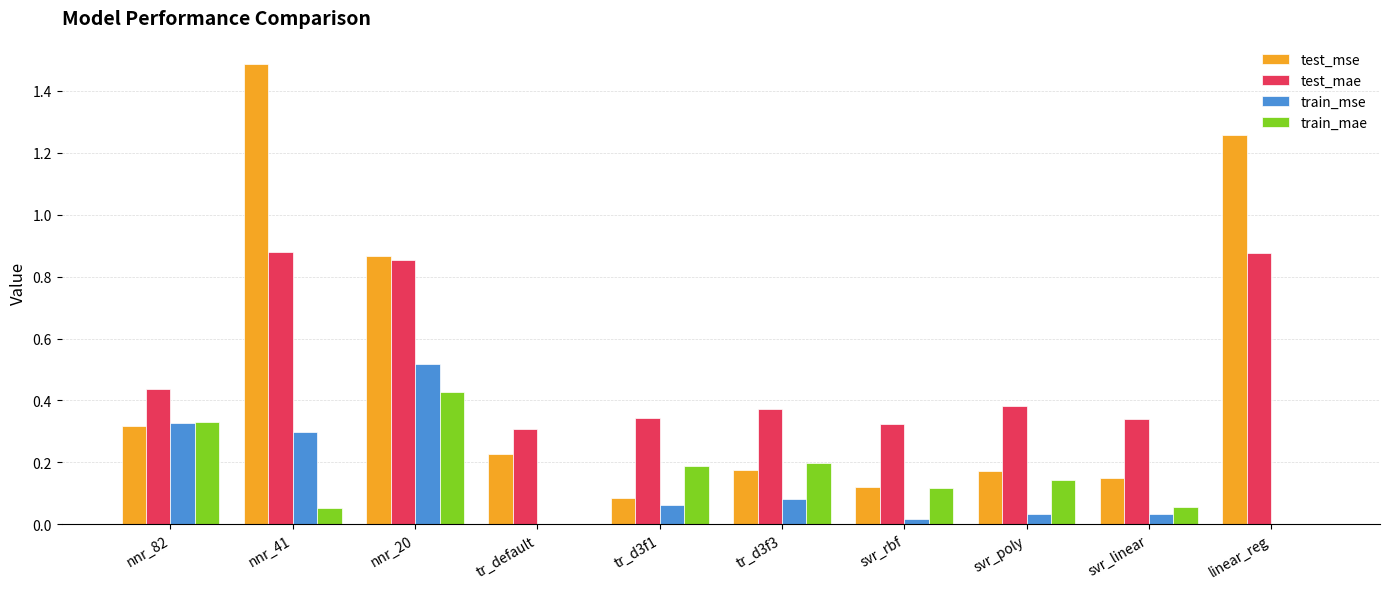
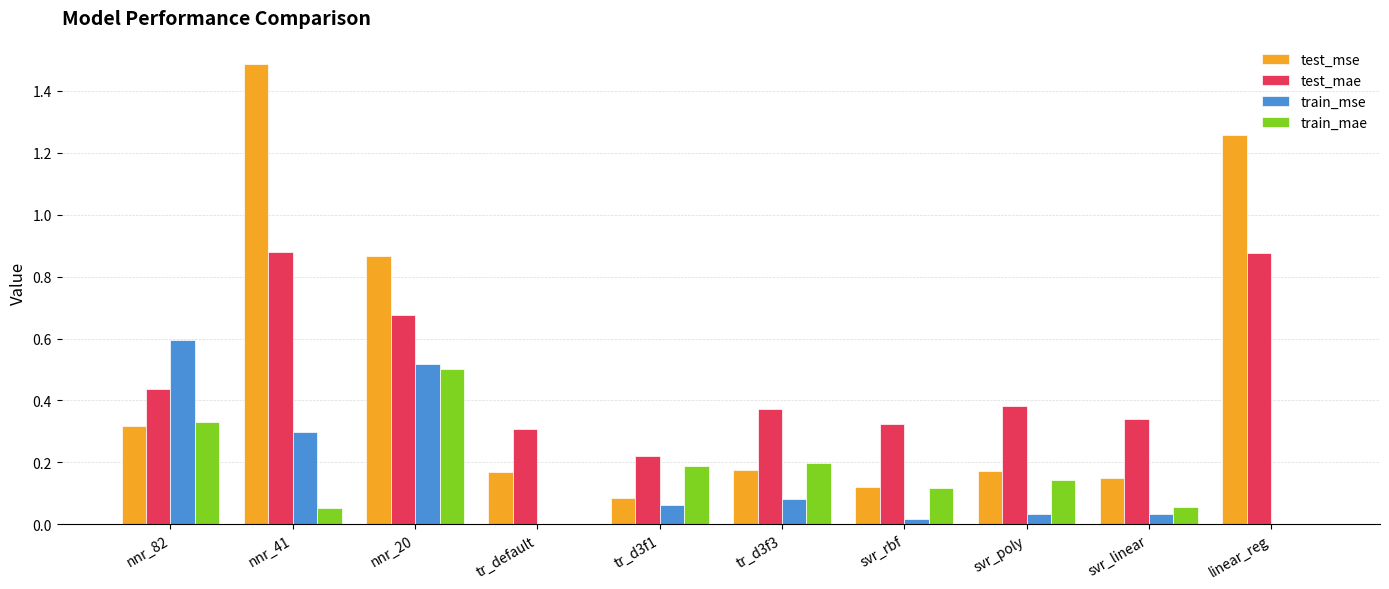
train_mse, nnr_82: 0.33 -> 0.60
test_mae, nnr_20: 0.85 -> 0.67
train_mae, nnr_20: 0.43 -> 0.50
test_mse, tr_default: 0.23 -> 0.17
test_mae, tr_d3f1: 0.34 -> 0.22
